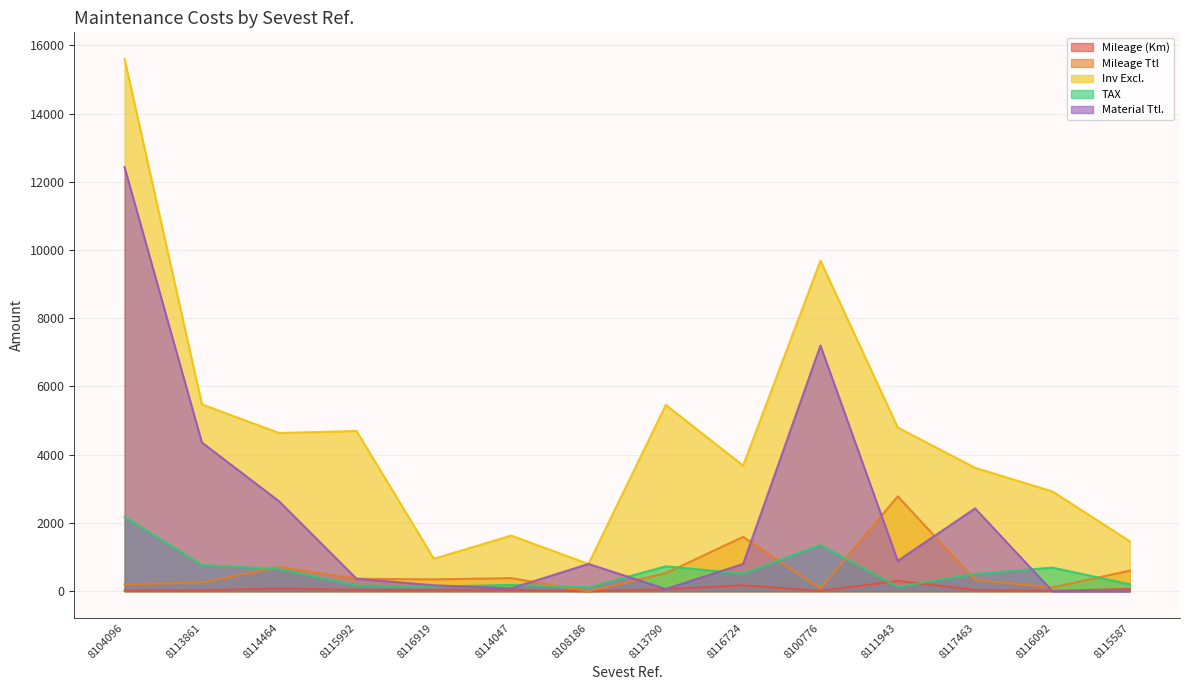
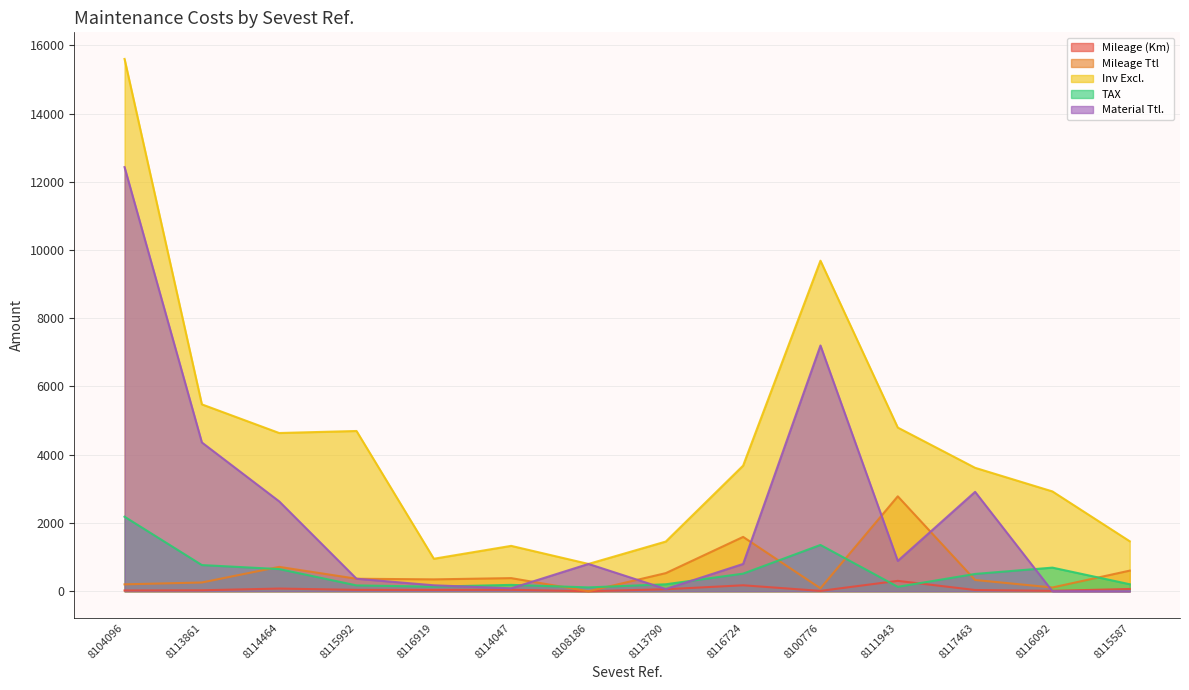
Inv Excl., 8114047: 1600 -> 1300
Inv Excl., 8113790: 5500 -> 1500
TAX, 8113790: 700 -> 200
Material Ttl., 8117463: 2400 -> 2900
